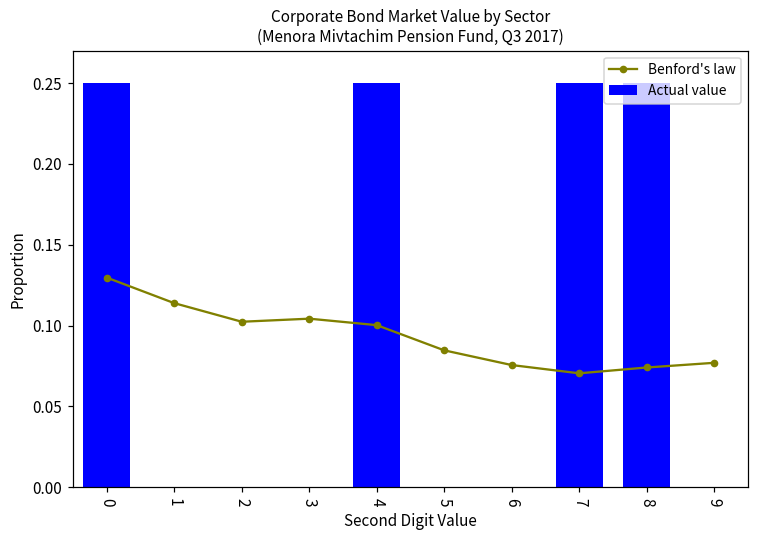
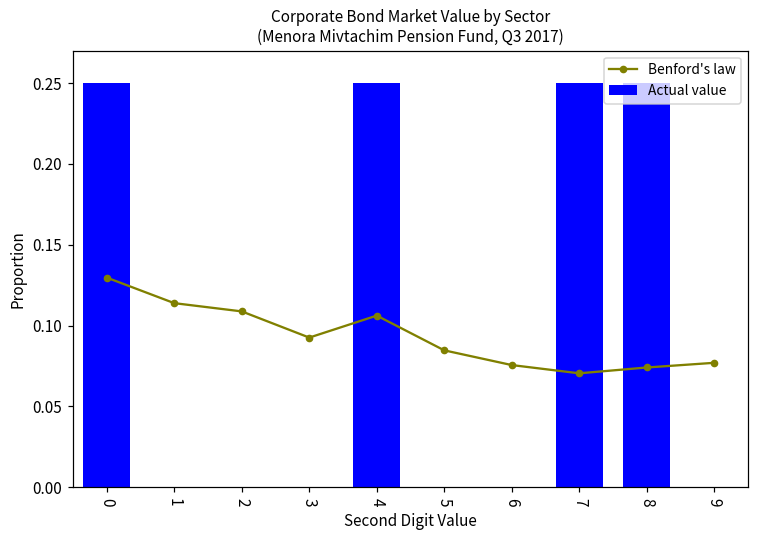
Benford's law, 2: 0.102 -> 0.109
Benford's law, 3: 0.104 -> 0.093
Benford's law, 4: 0.100 -> 0.106
